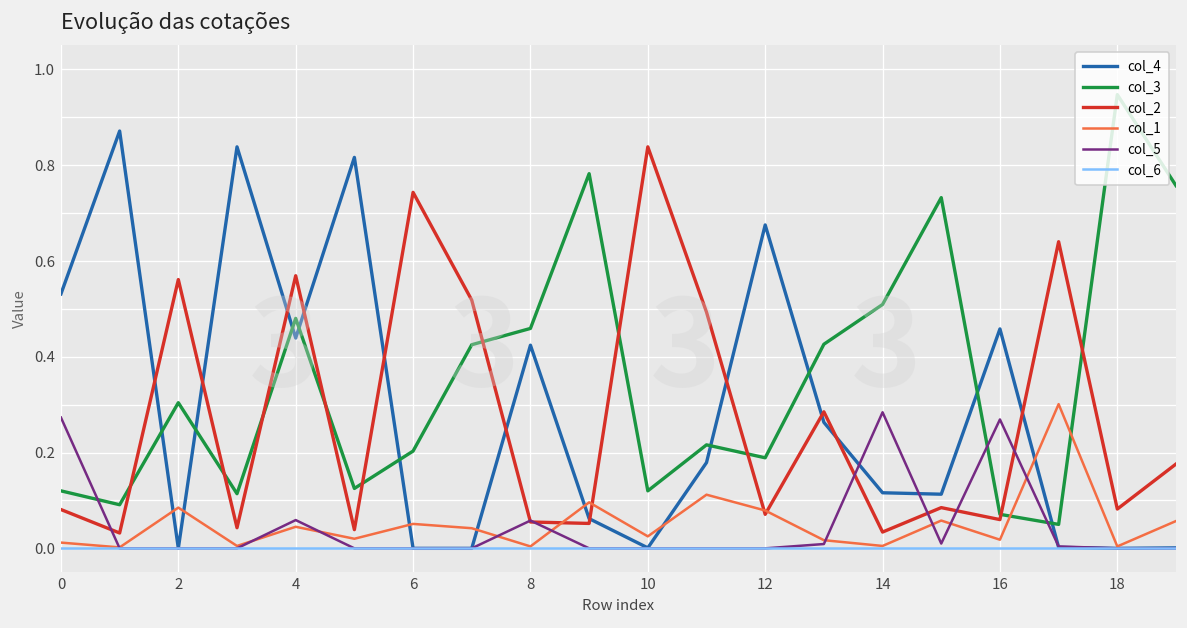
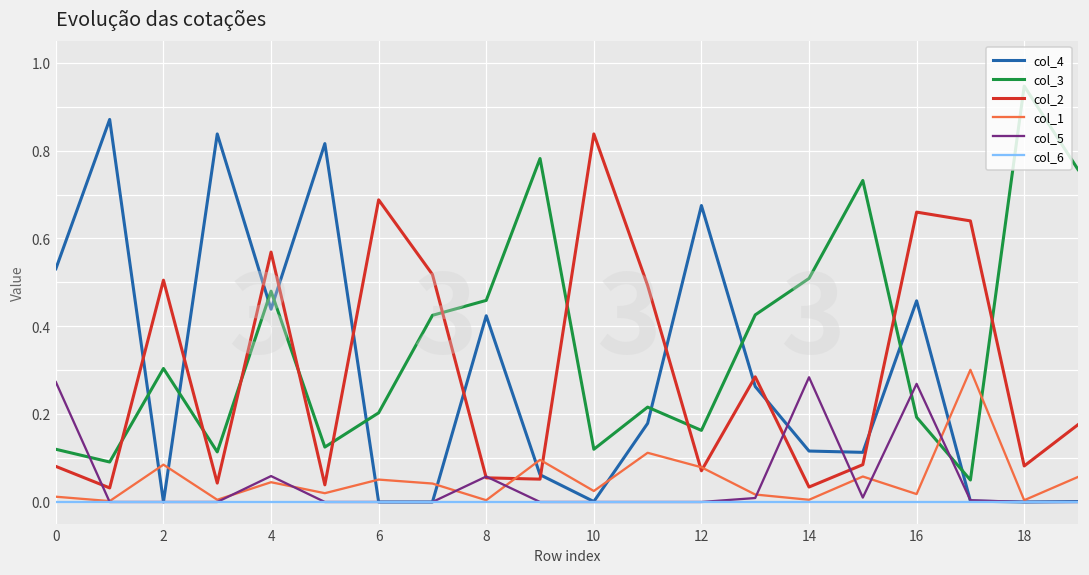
col_2, 2: 0.56 -> 0.51
col_2, 6: 0.74 -> 0.69
col_3, 12: 0.19 -> 0.16
col_3, 16: 0.07 -> 0.19
col_2, 16: 0.06 -> 0.66
